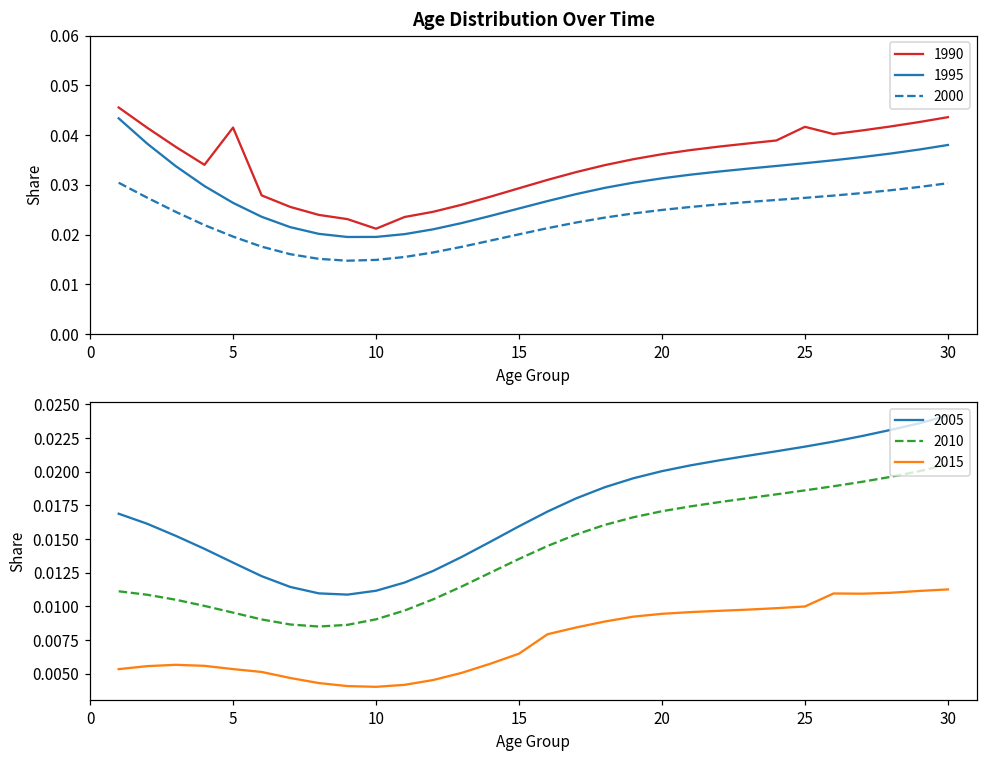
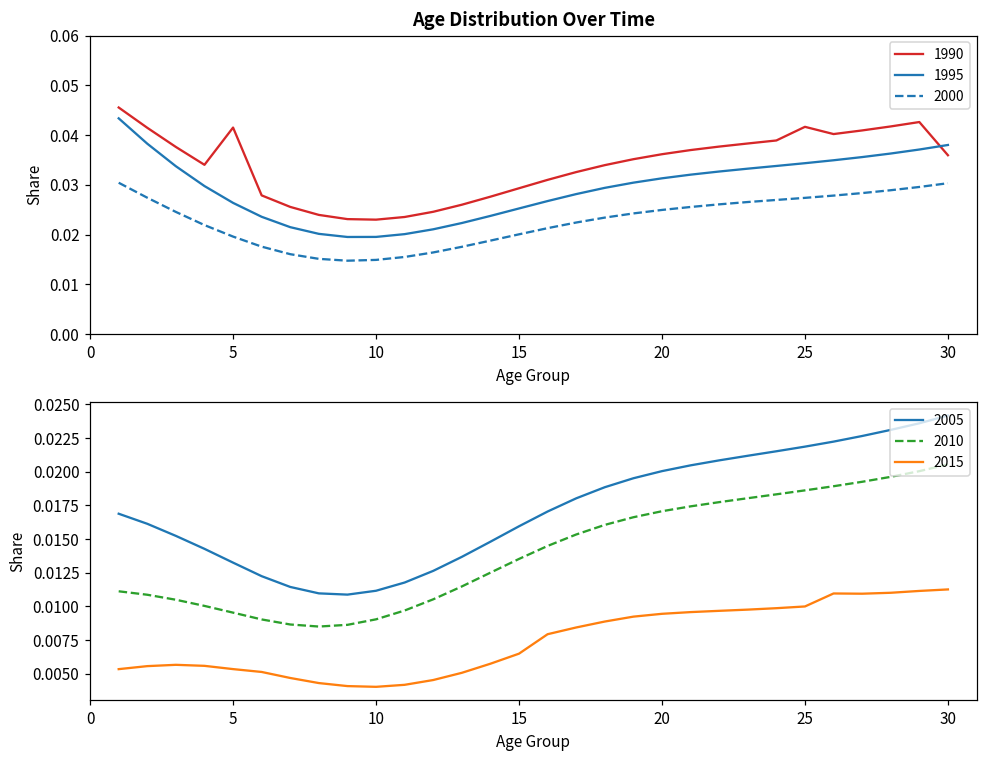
Age Distribution Over Time, 1990, 10: 0.021 -> 0.023
Age Distribution Over Time, 1990, 30: 0.044 -> 0.036
